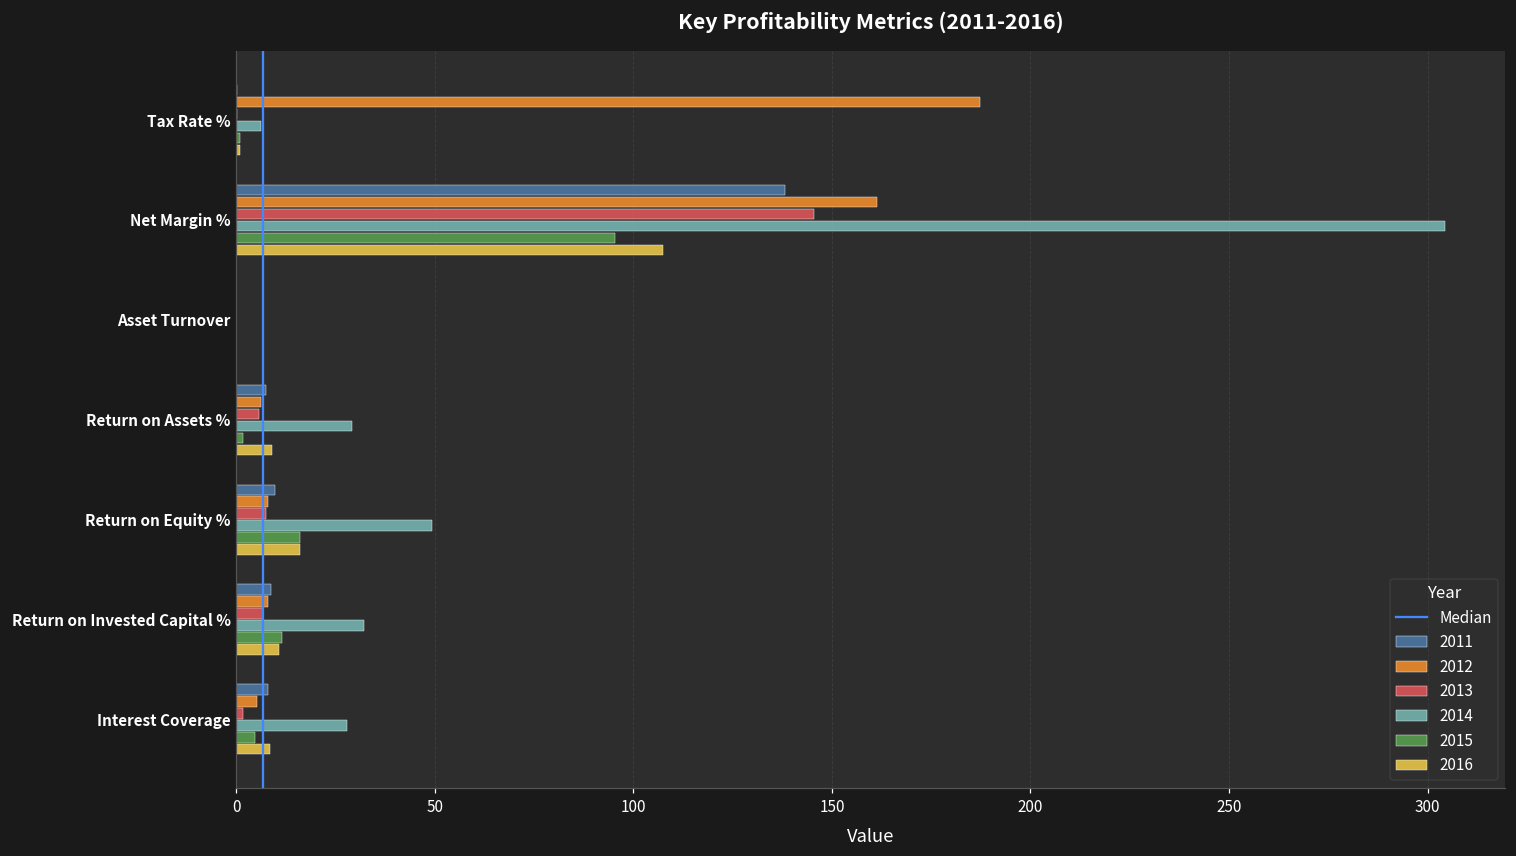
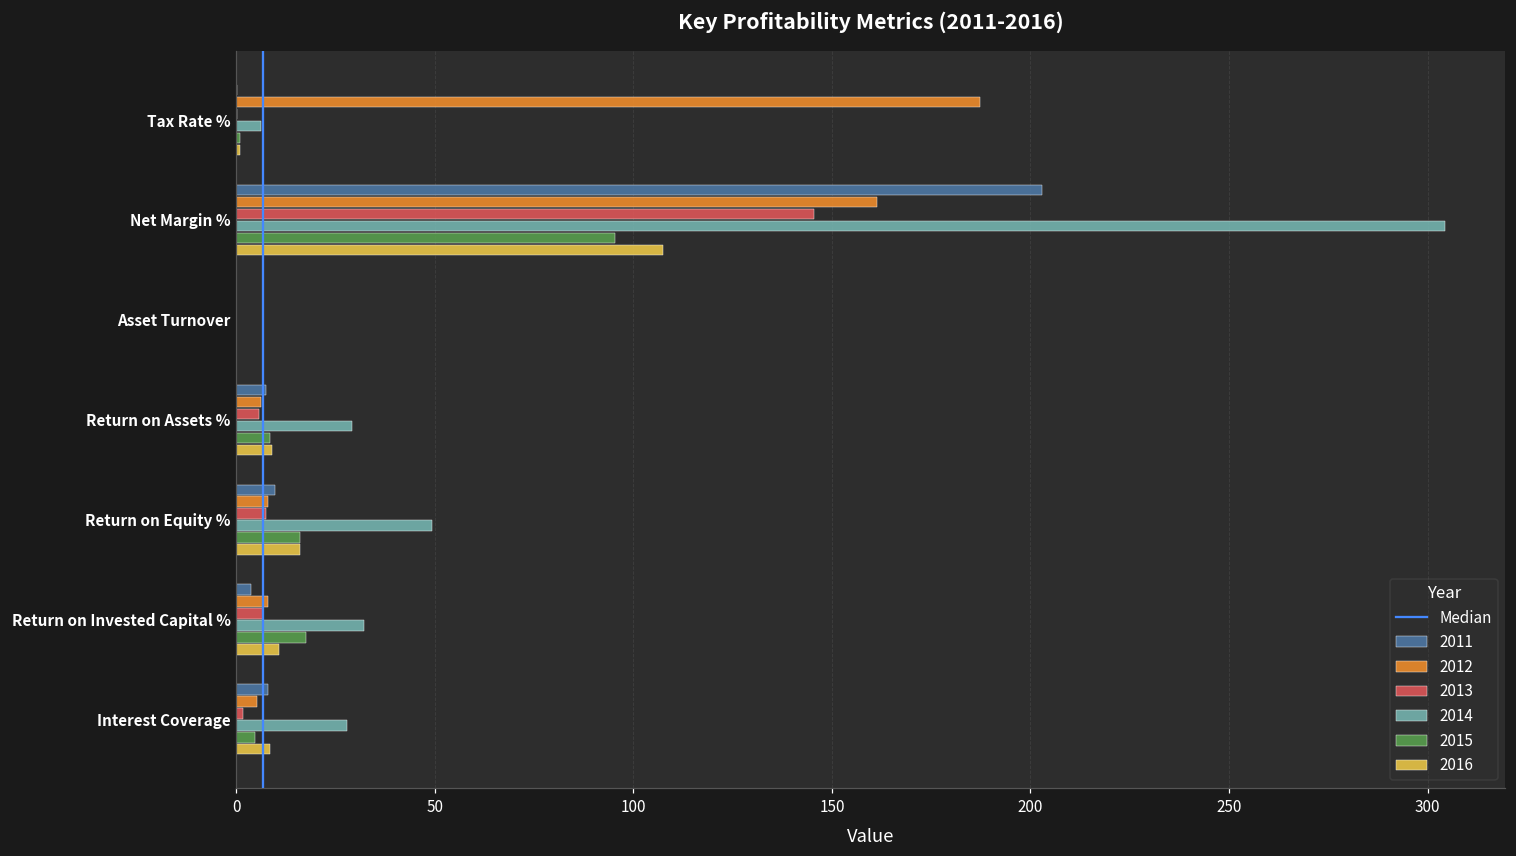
2011, Net Margin %: 138 -> 203
2015, Return on Assets %: 2 -> 9
2011, Return on Invested Capital %: 9 -> 4
2015, Return on Invested Capital %: 12 -> 18
